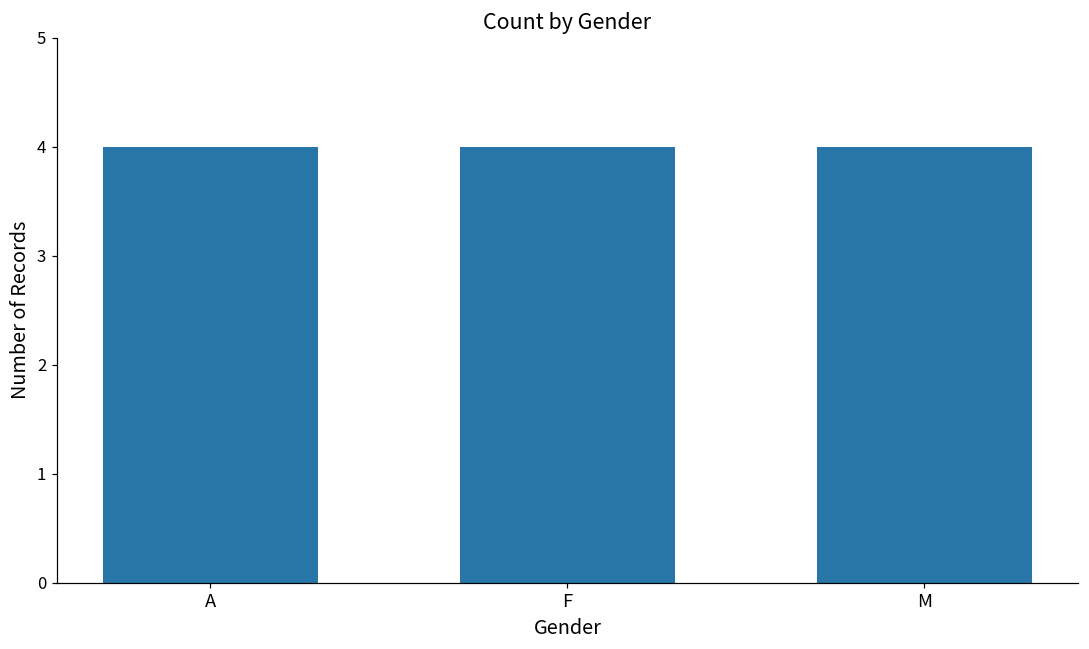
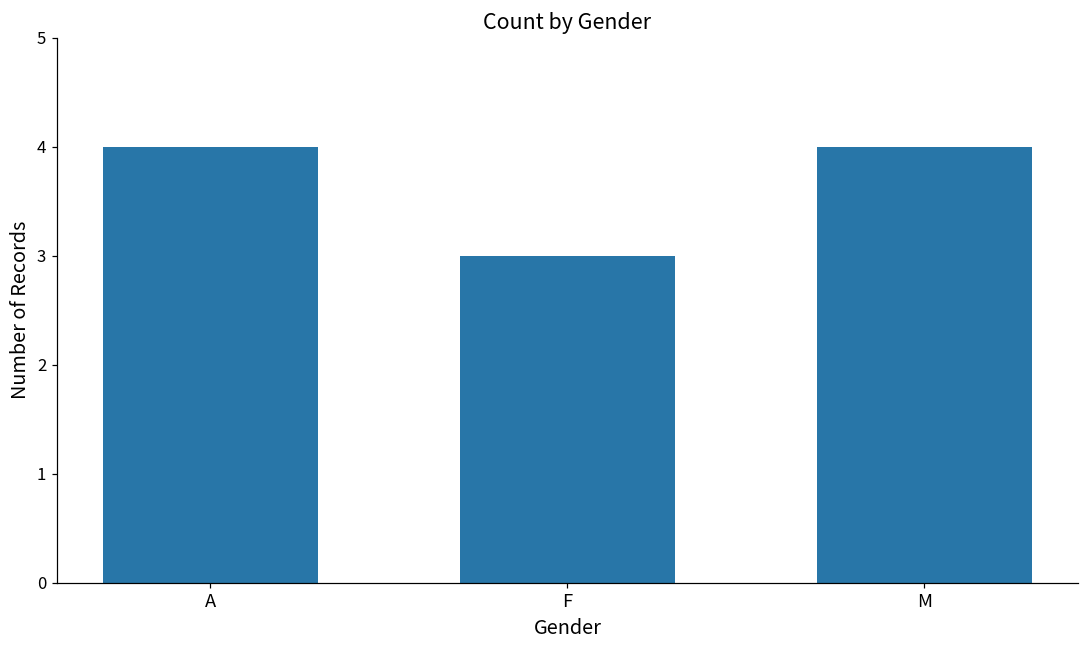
F: 4 -> 3
